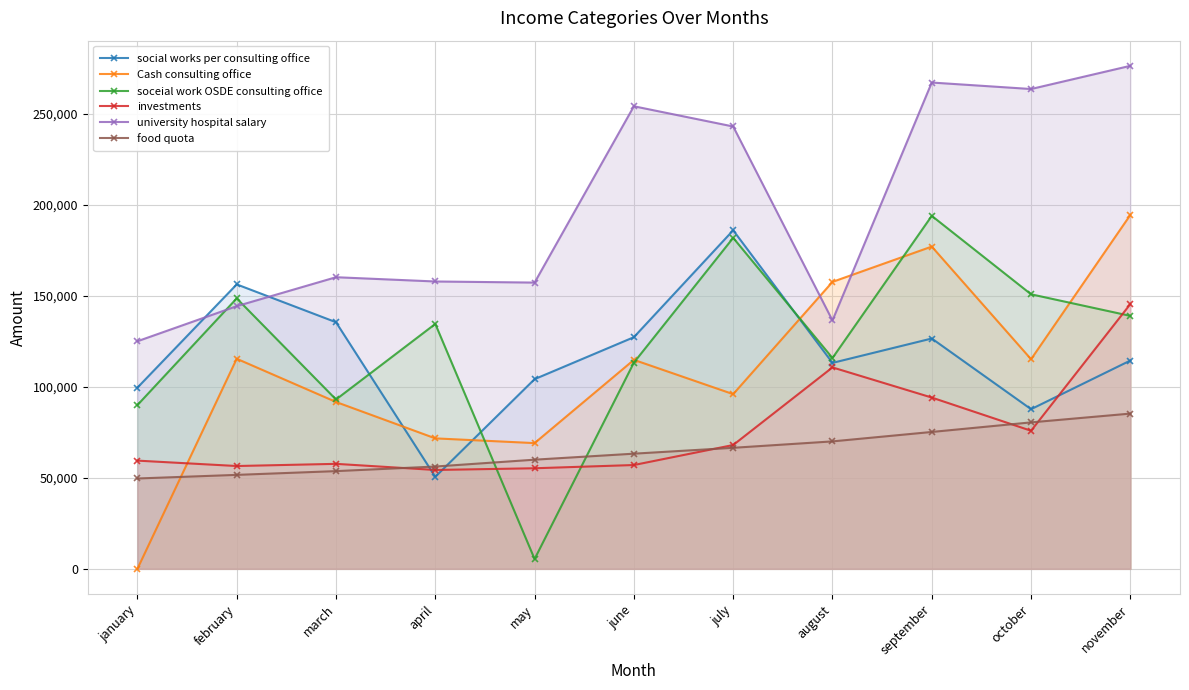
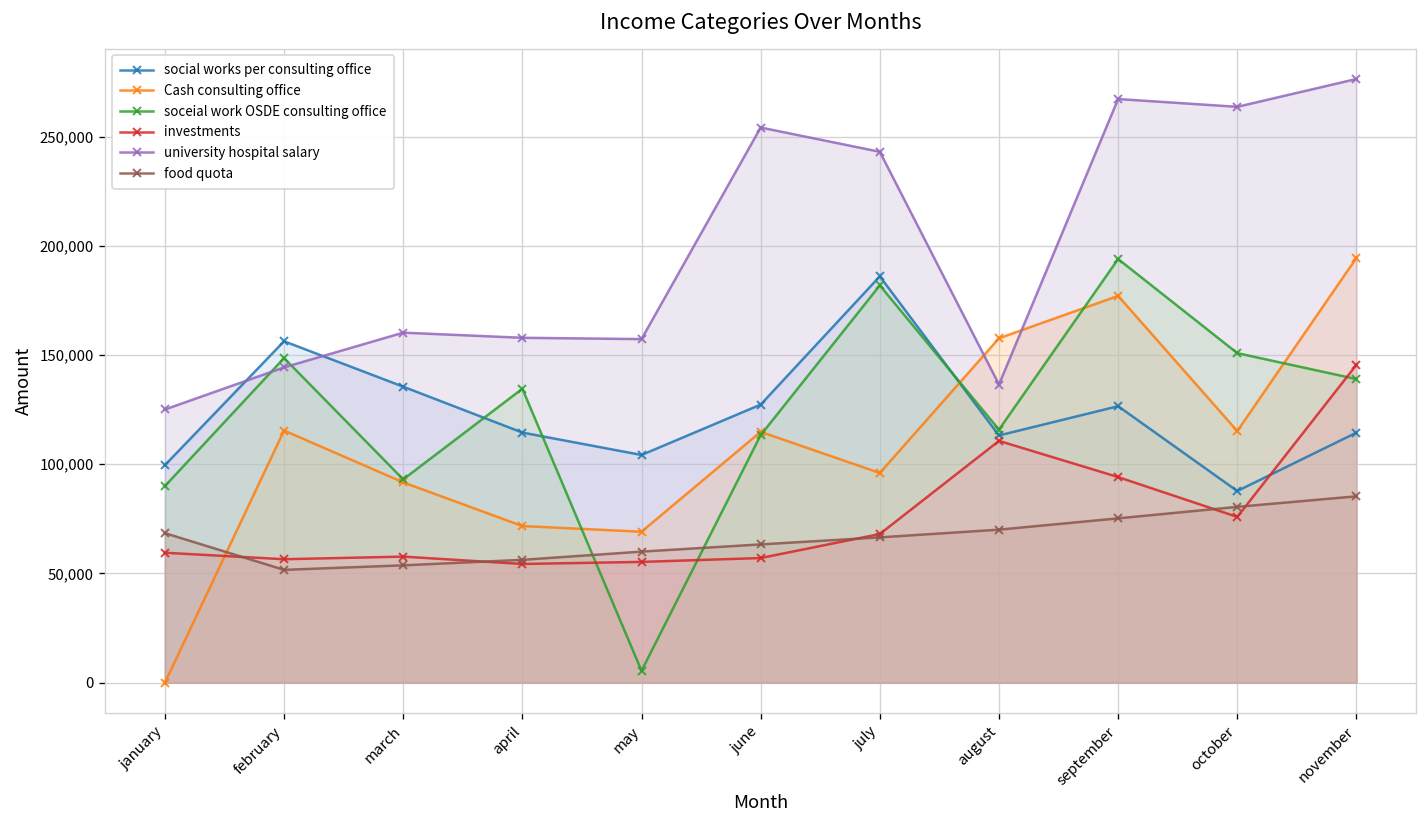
food quota, january: 50,000 -> 68,000
social works per consulting office, april: 51,000 -> 115,000
